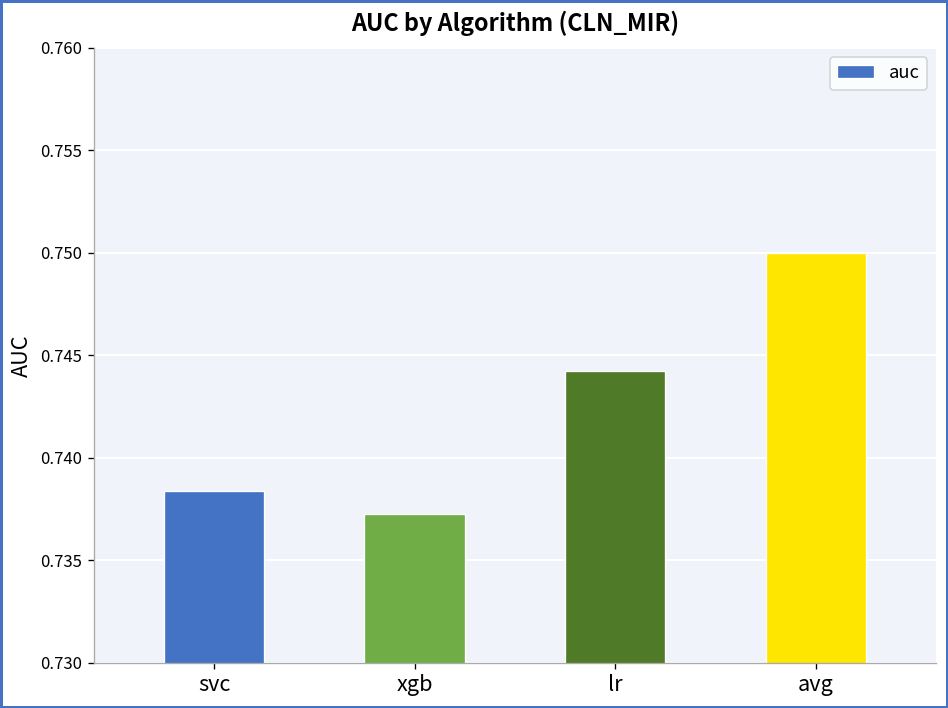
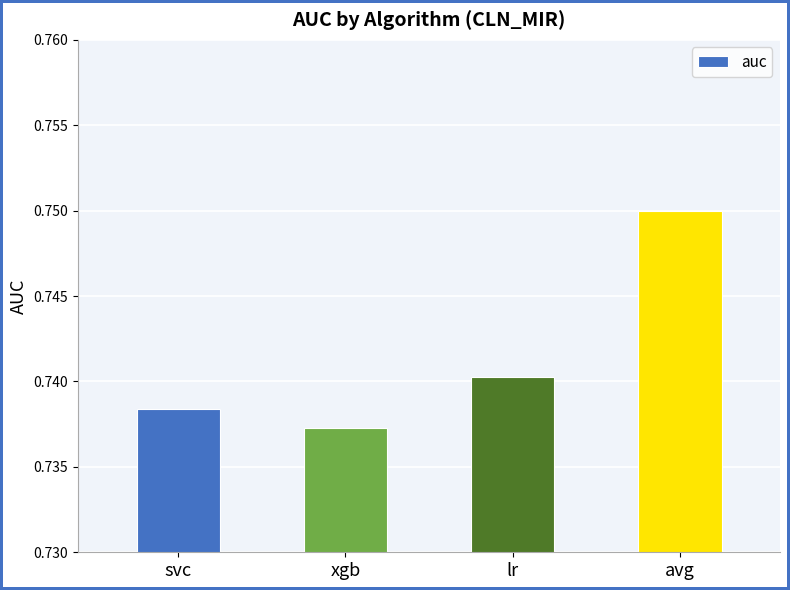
lr: 0.7442 -> 0.7403
